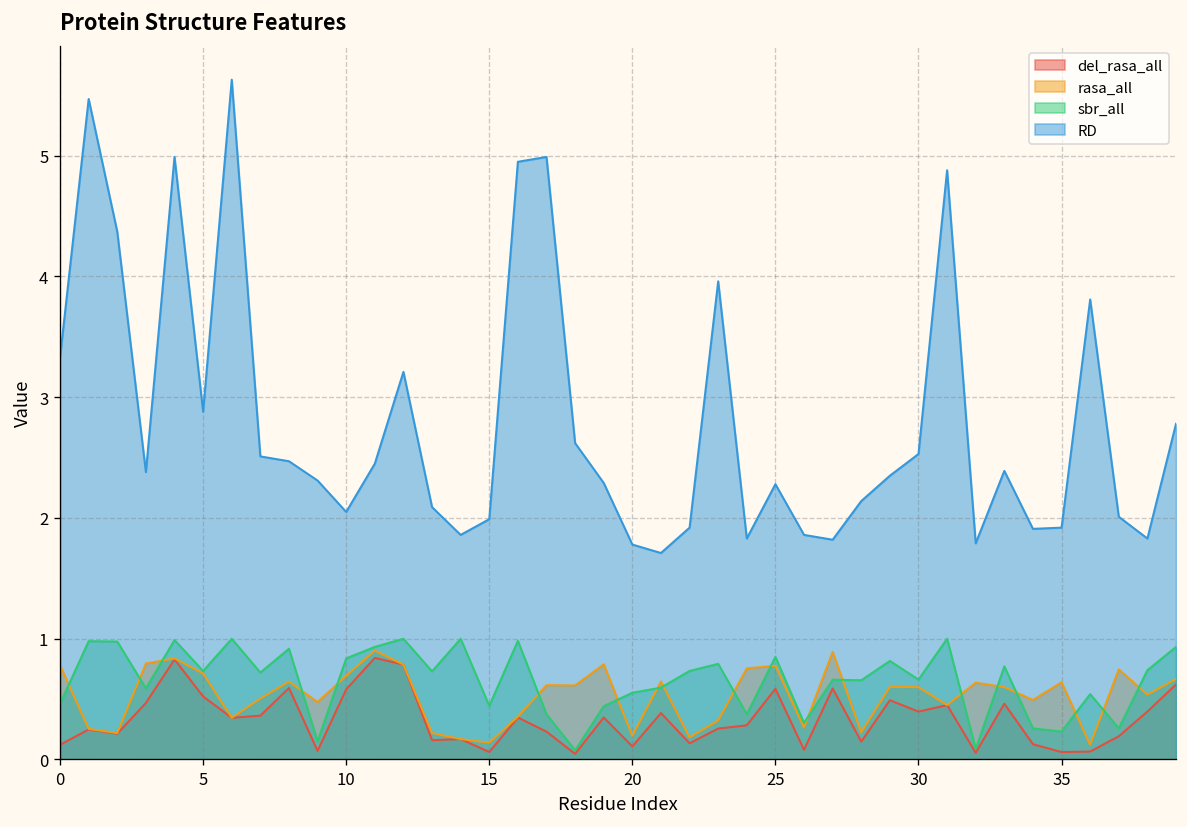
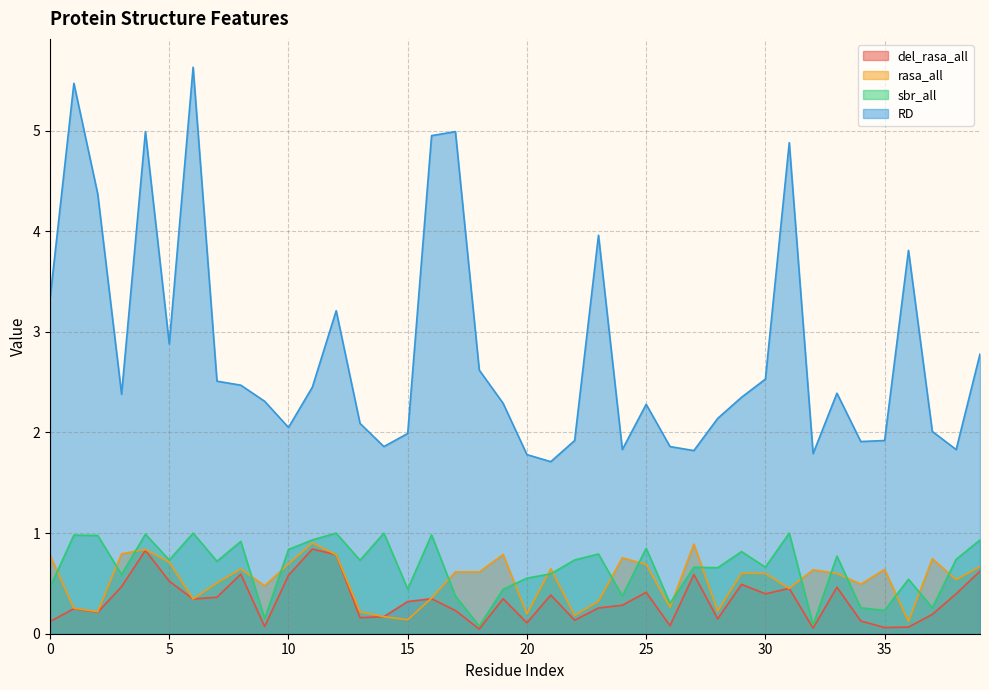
del_rasa_all, 15: 0.06 -> 0.32
del_rasa_all, 25: 0.59 -> 0.41
rasa_all, 25: 0.78 -> 0.69
